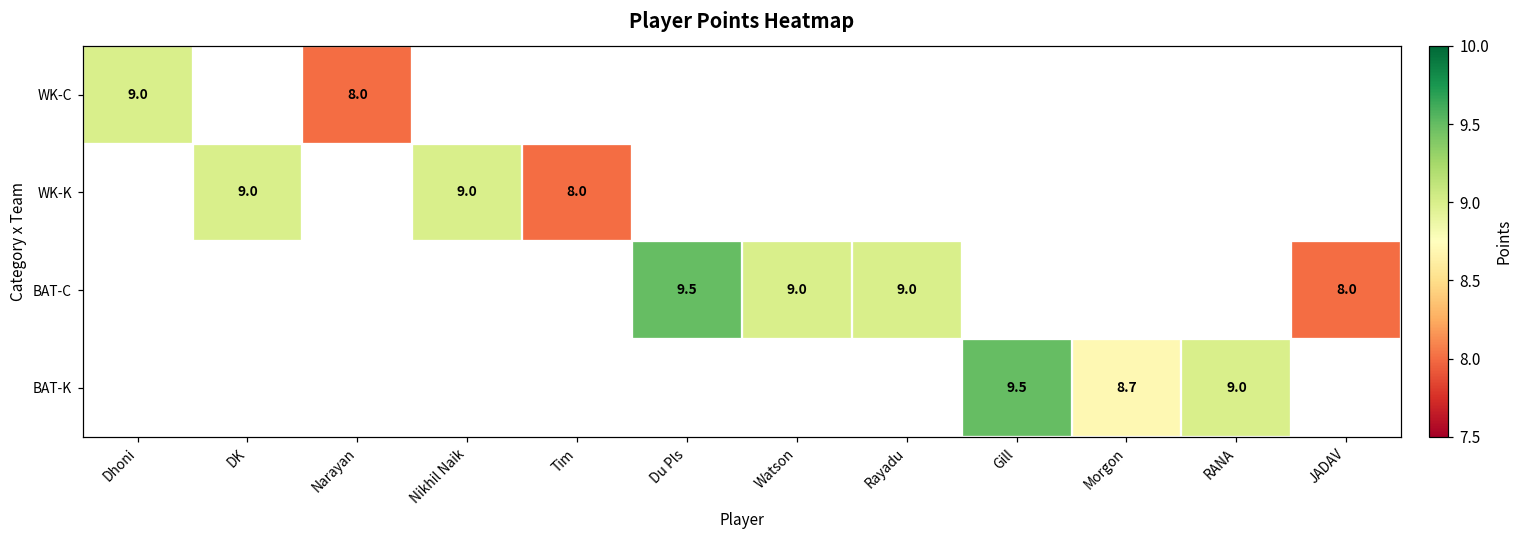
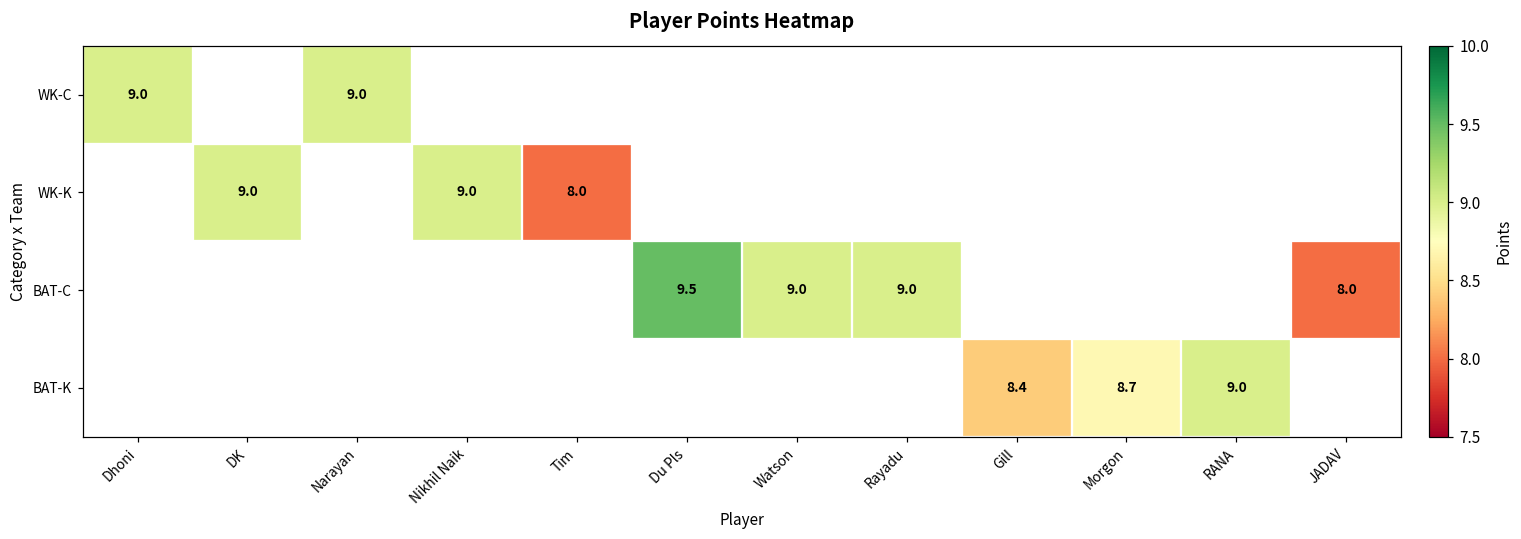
WK-C, Narayan: 8.0 -> 9.0
BAT-K, Gill: 9.5 -> 8.4
